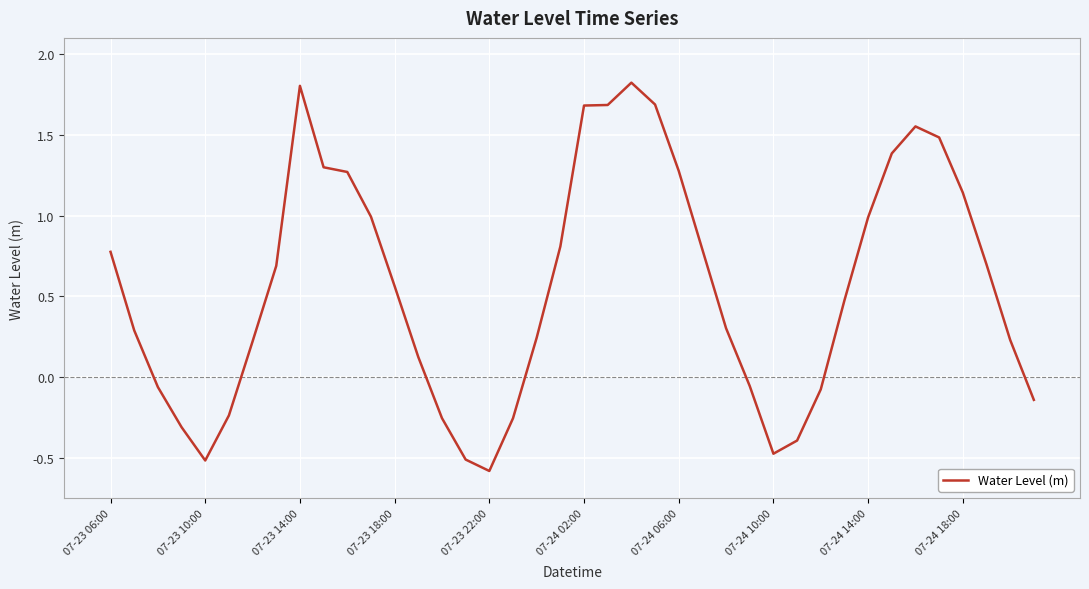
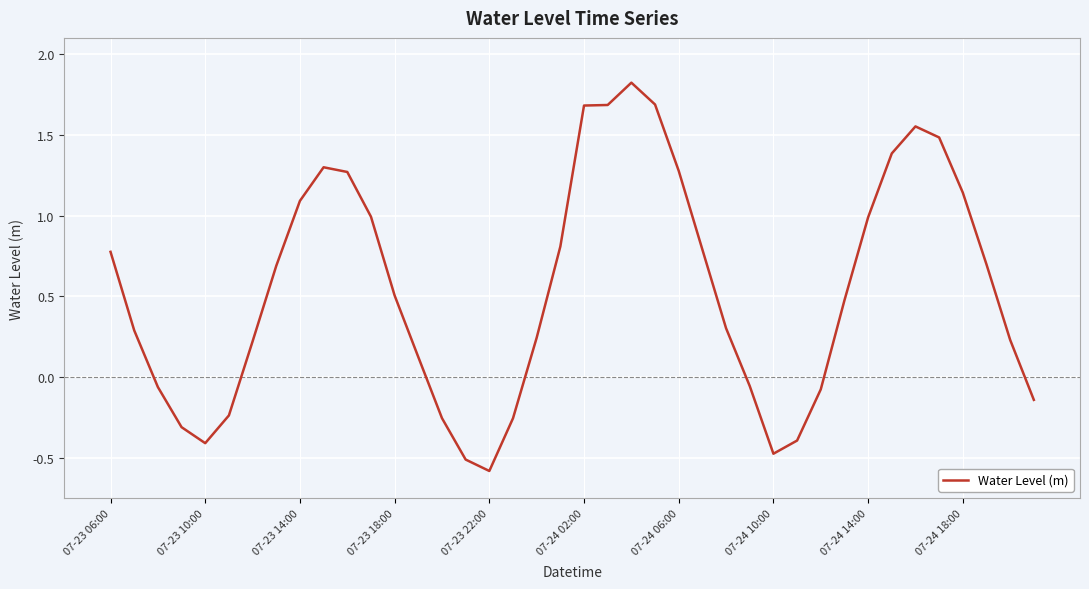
07-23 10:00: -0.52 -> -0.41
07-23 14:00: 1.80 -> 1.09
07-23 18:00: 0.56 -> 0.51
